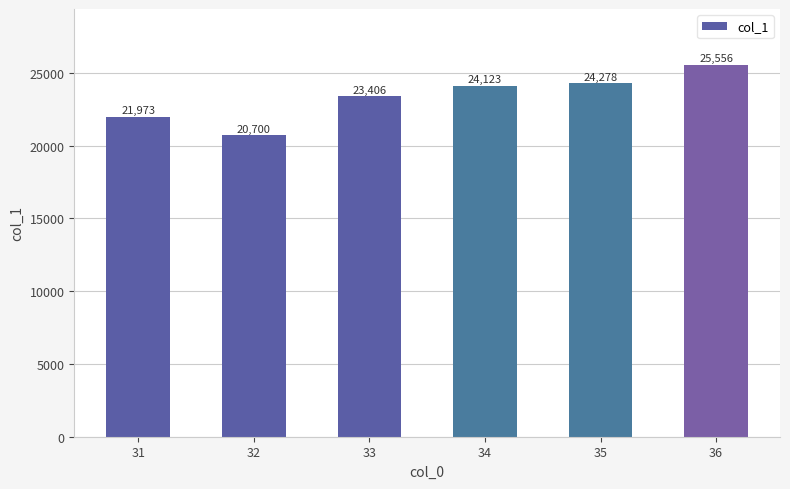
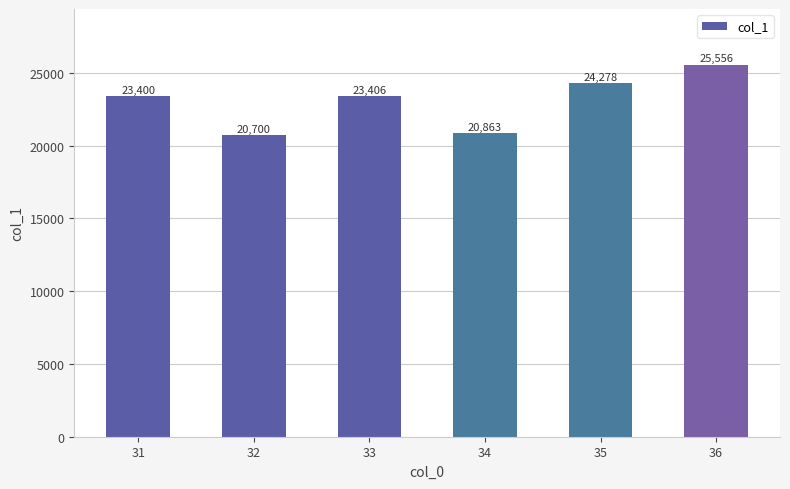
31: 21,973 -> 23,400
34: 24,123 -> 20,863
